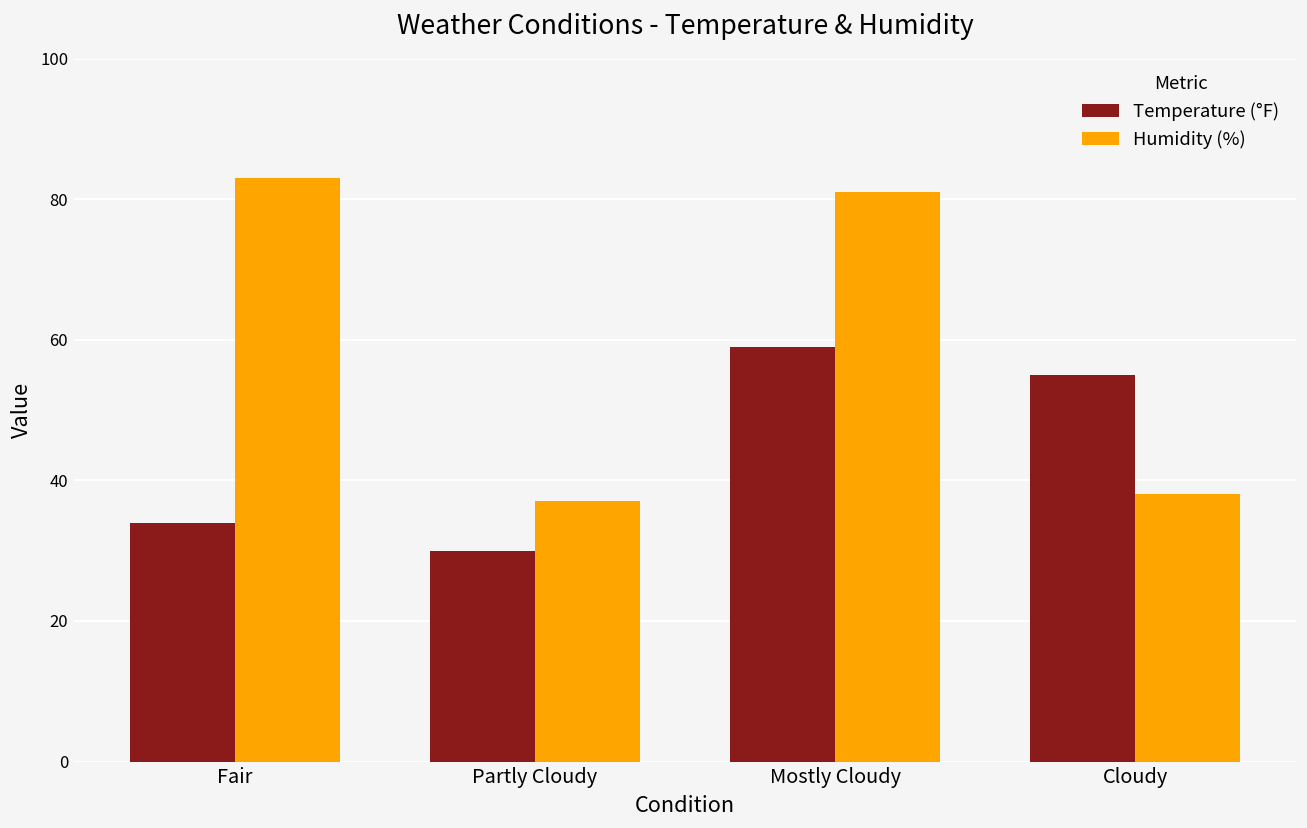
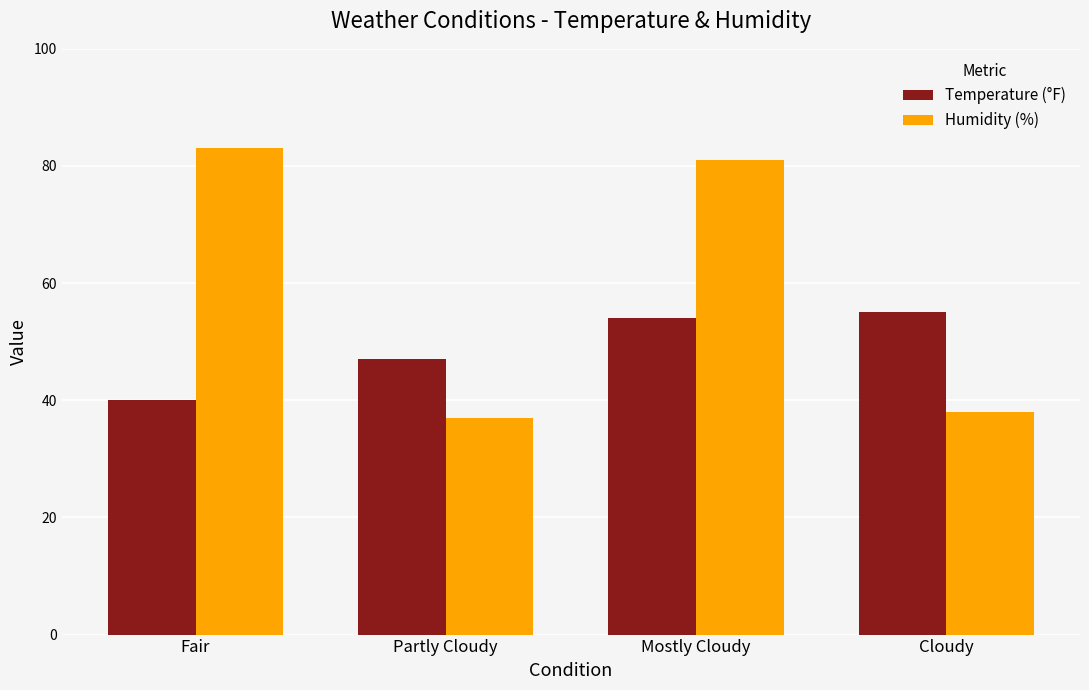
Temperature (°F), Fair: 34 -> 40
Temperature (°F), Partly Cloudy: 30 -> 47
Temperature (°F), Mostly Cloudy: 59 -> 54
